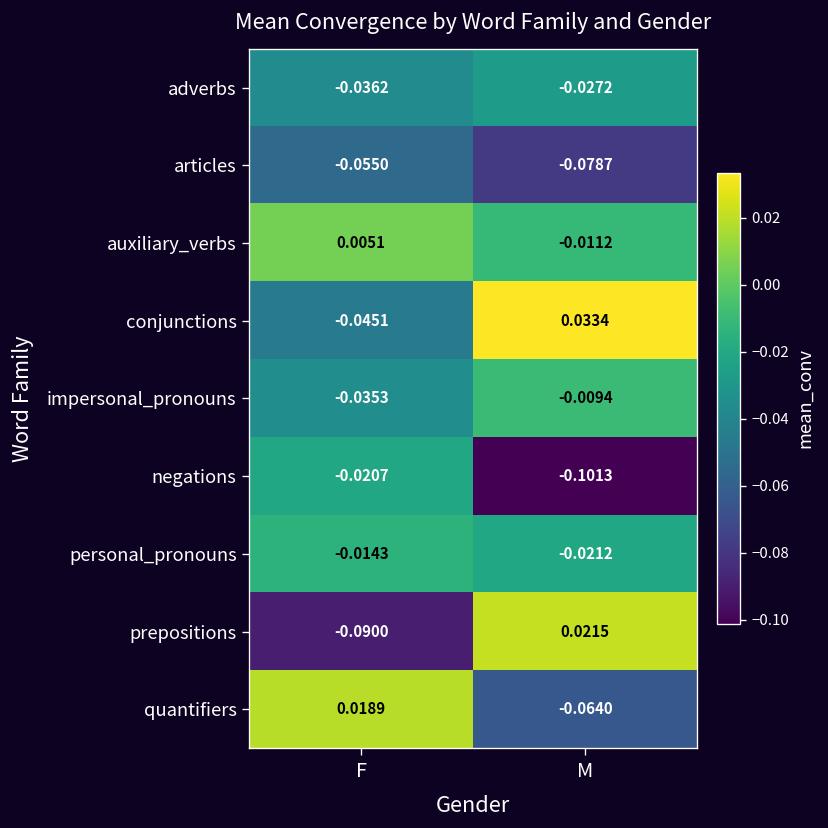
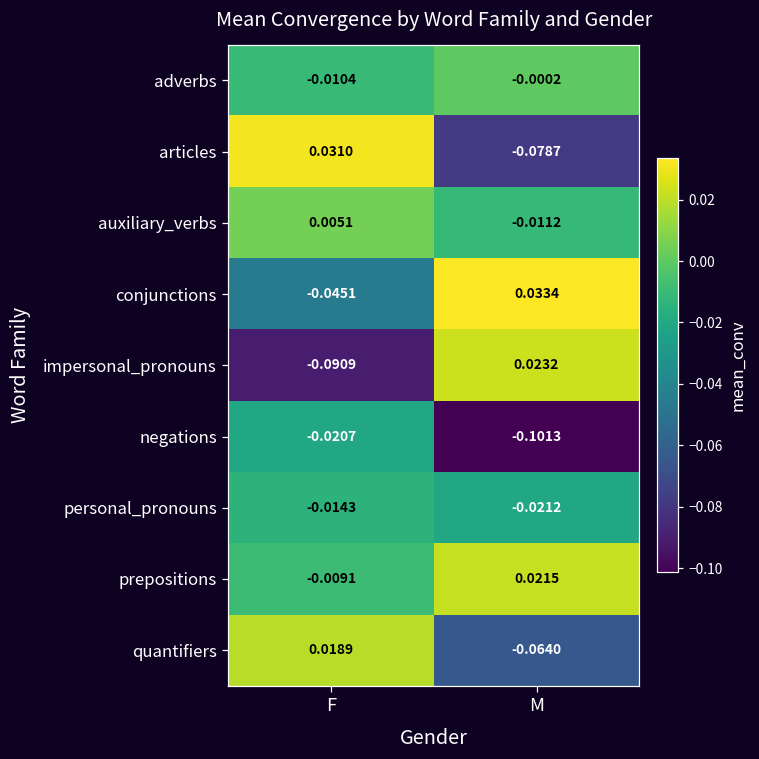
adverbs, F: -0.0362 -> -0.0104
adverbs, M: -0.0272 -> -0.0002
articles, F: -0.0550 -> 0.0310
impersonal_pronouns, F: -0.0353 -> -0.0909
impersonal_pronouns, M: -0.0094 -> 0.0232
prepositions, F: -0.0900 -> -0.0091
